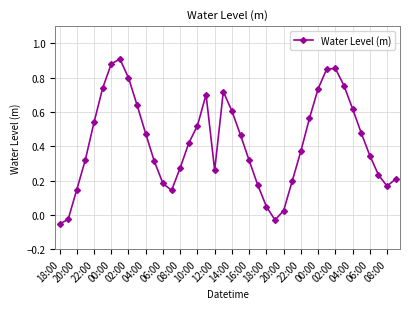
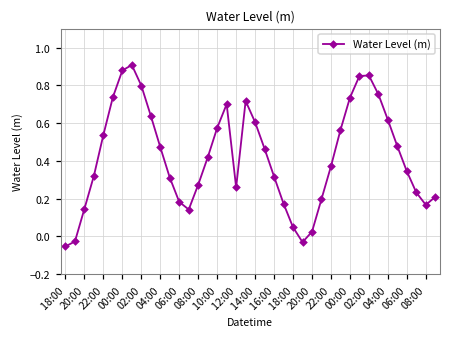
10:00: 0.52 -> 0.58
